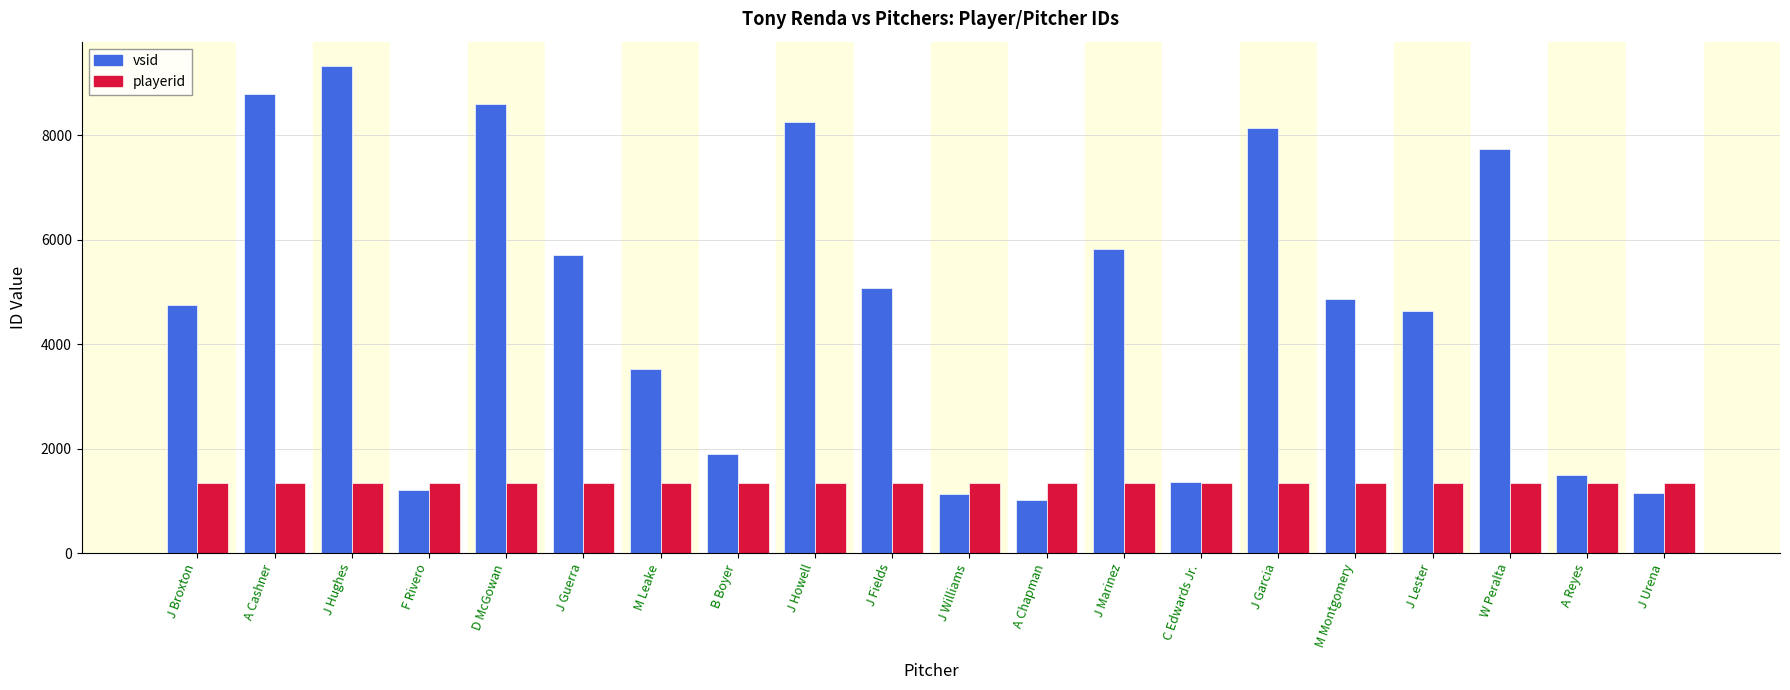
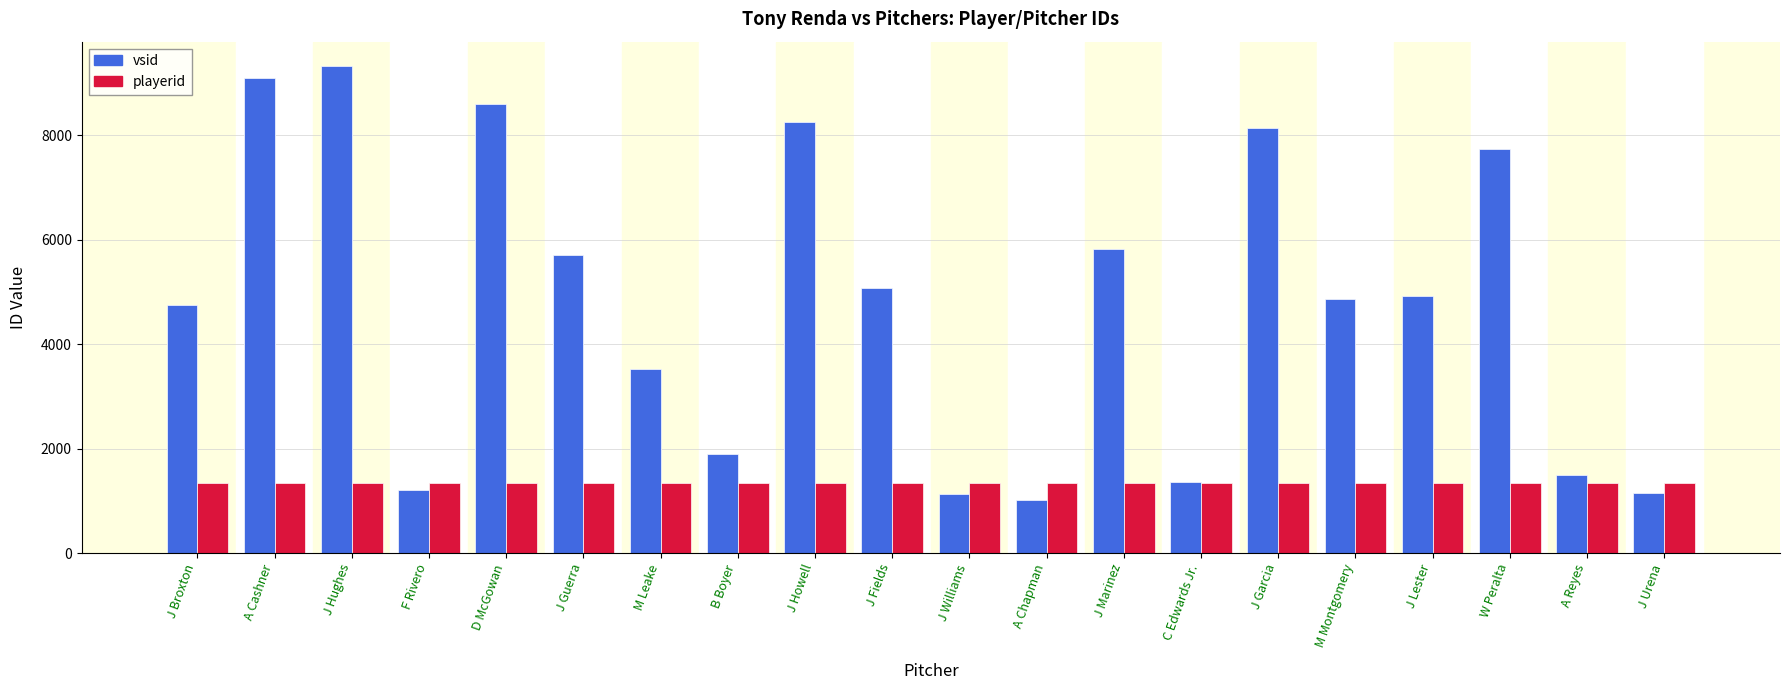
vsid, A Cashner: 8800 -> 9100
vsid, J Lester: 4600 -> 4900
